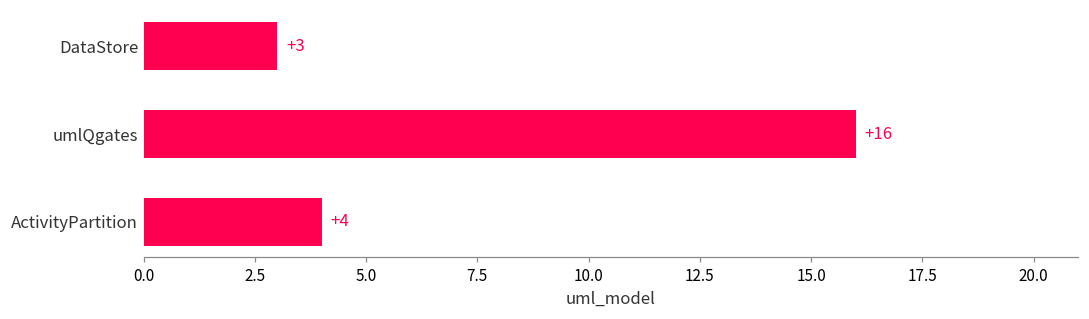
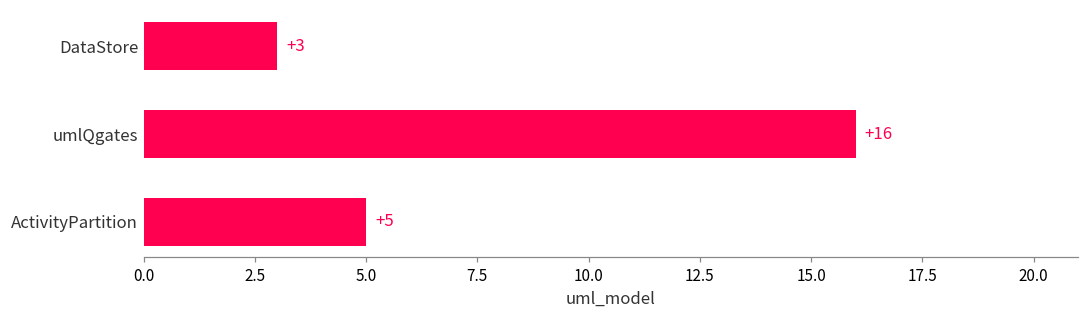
ActivityPartition: +4 -> +5
